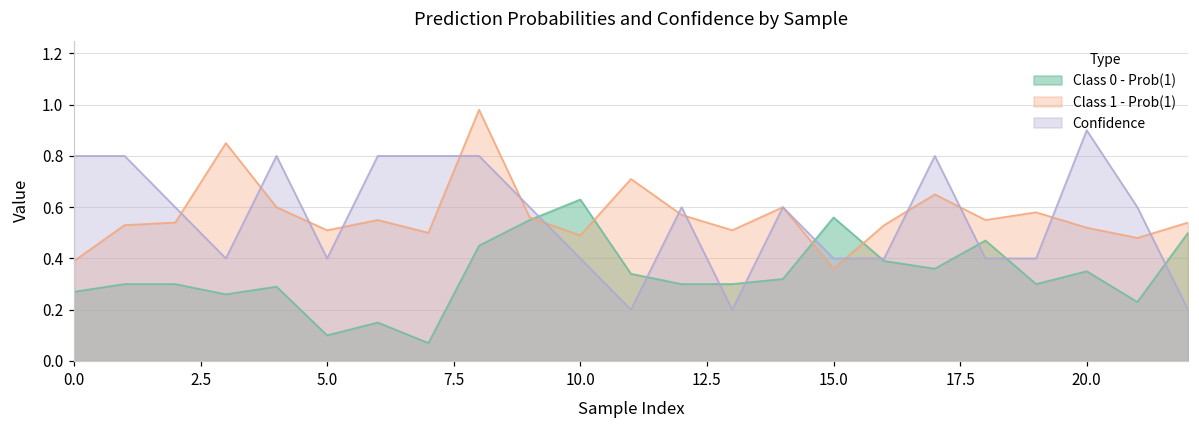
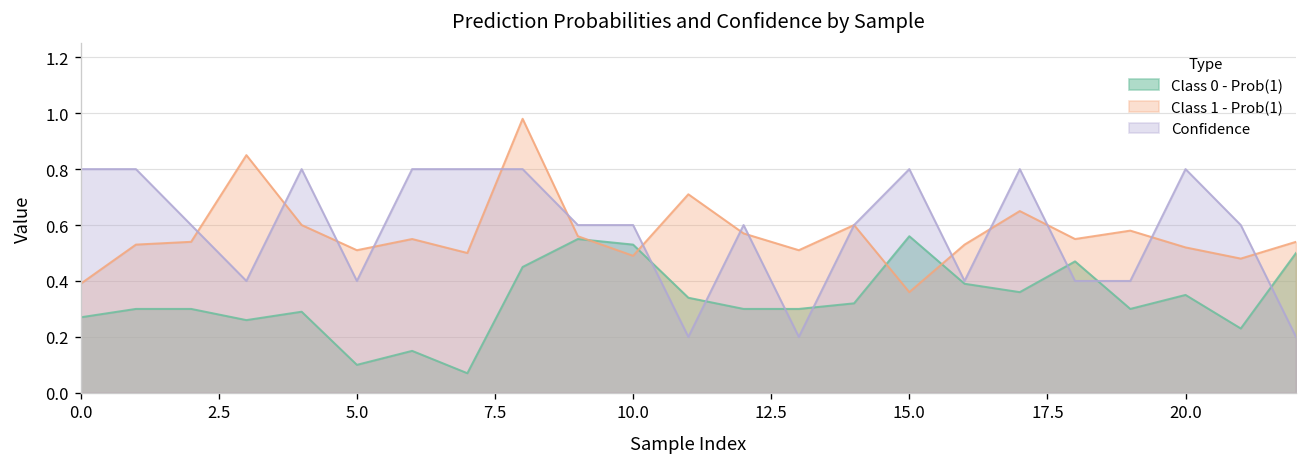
Class 0 - Prob(1), 10.0: 0.63 -> 0.53
Confidence, 10.0: 0.4 -> 0.6
Confidence, 15.0: 0.4 -> 0.8
Confidence, 20.0: 0.9 -> 0.8
